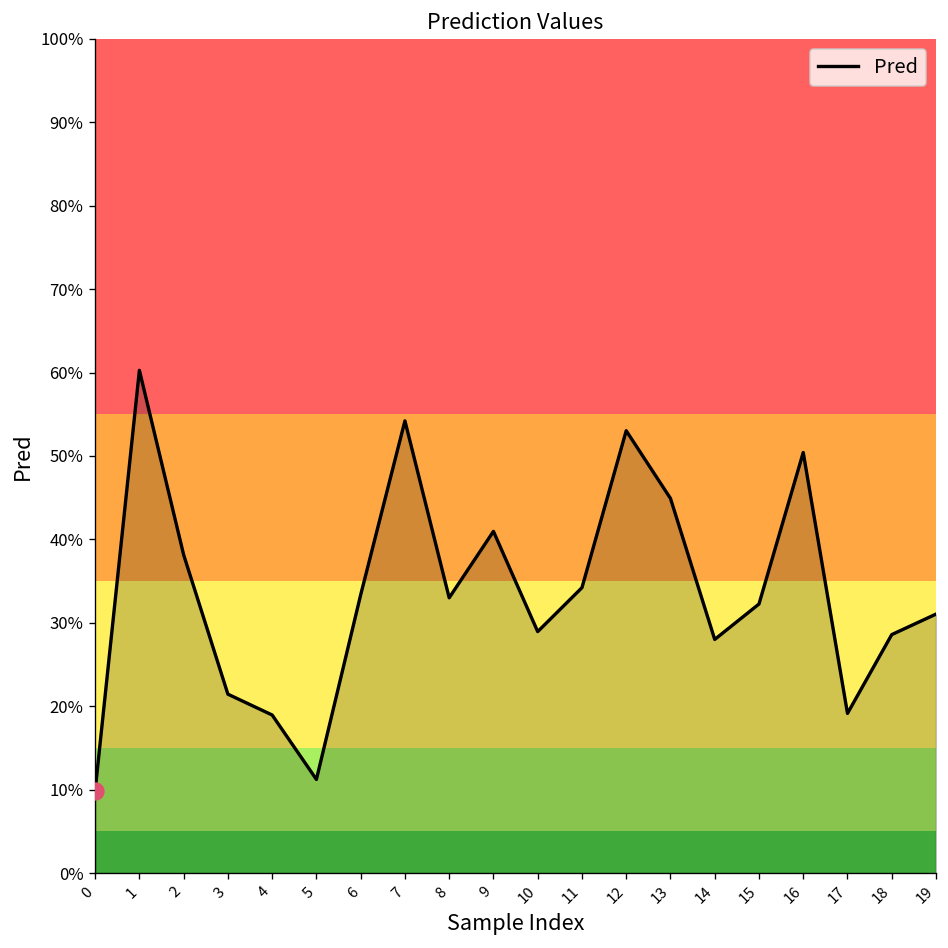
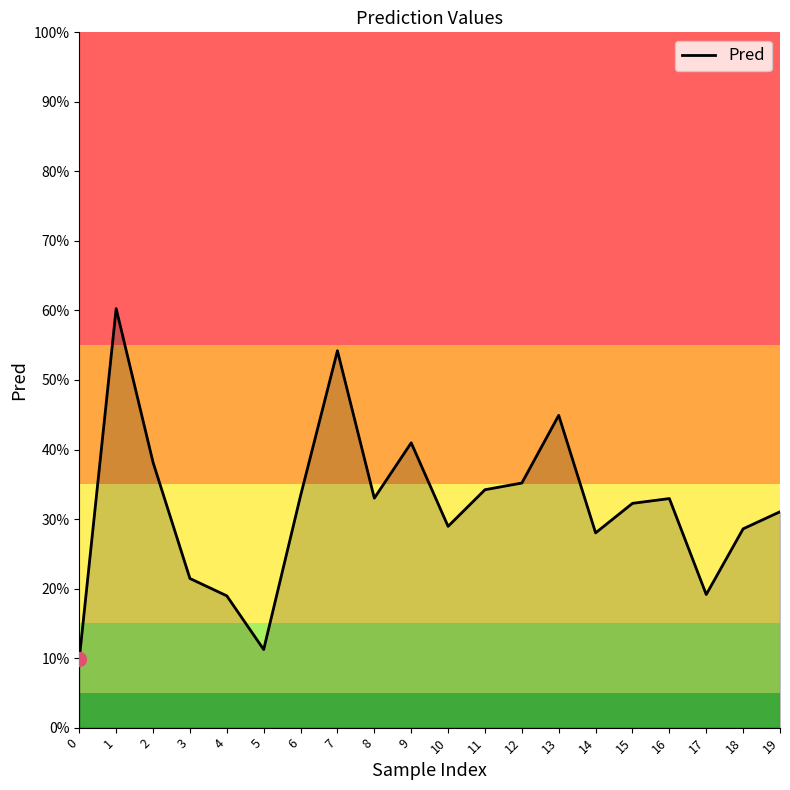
Pred, 12: 53% -> 35%
Pred, 16: 50% -> 33%
